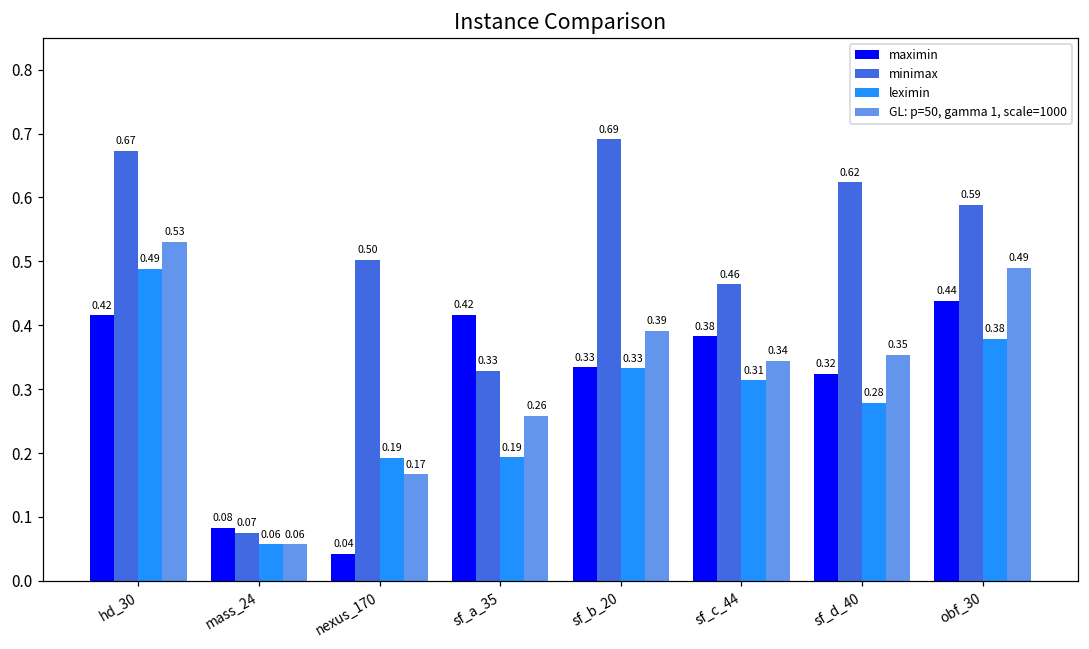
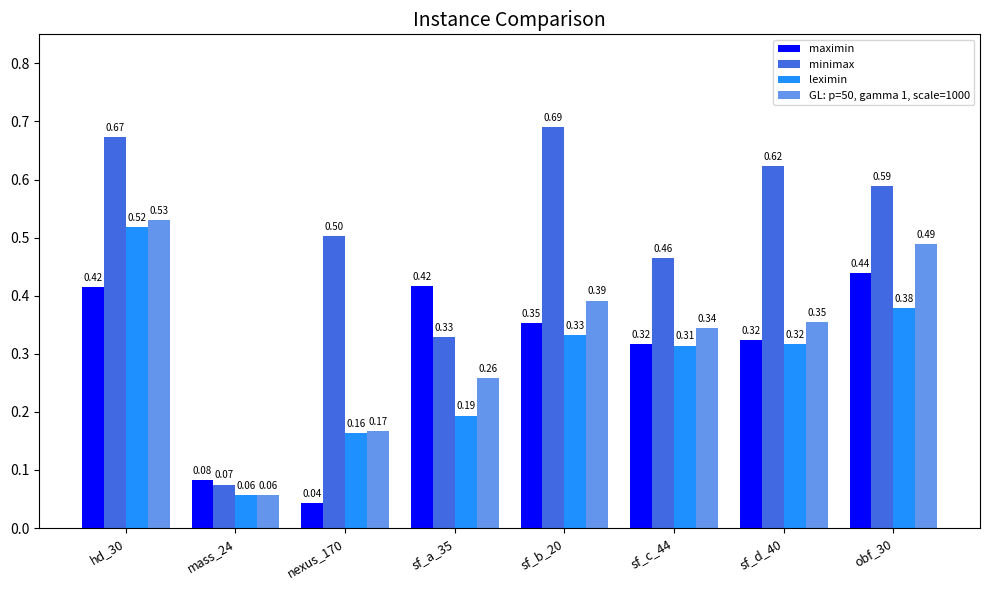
leximin, hd_30: 0.49 -> 0.52
leximin, nexus_170: 0.19 -> 0.16
maximin, sf_b_20: 0.33 -> 0.35
maximin, sf_c_44: 0.38 -> 0.32
leximin, sf_d_40: 0.28 -> 0.32
